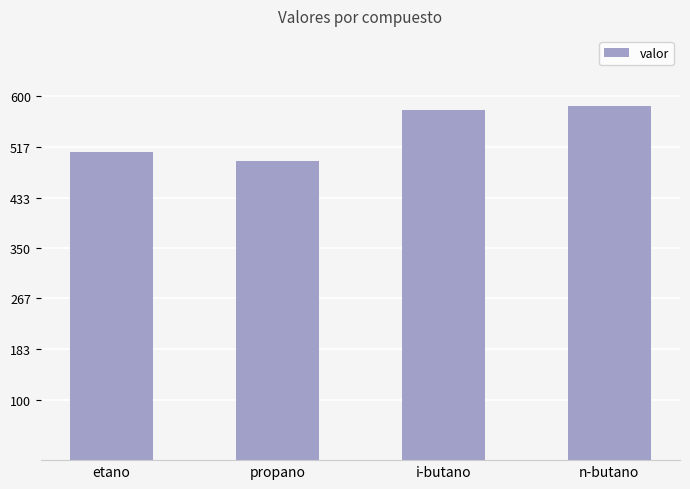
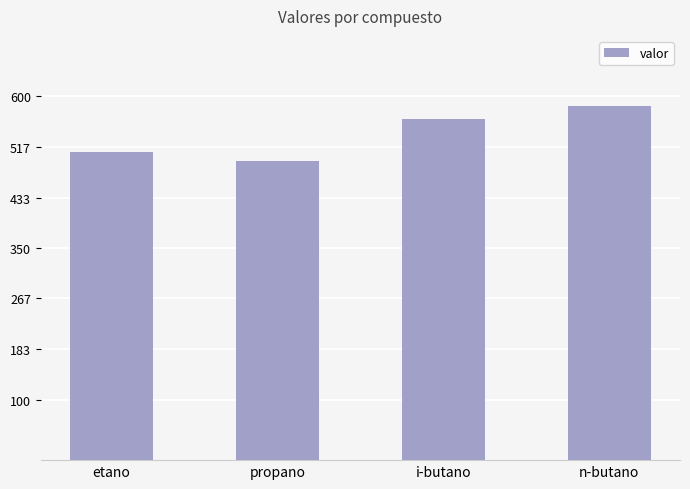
i-butano: 580 -> 560
